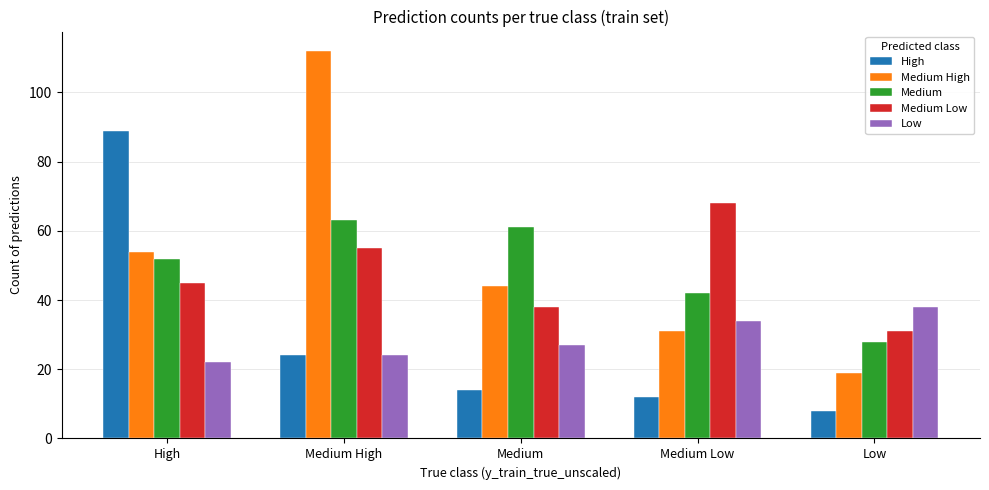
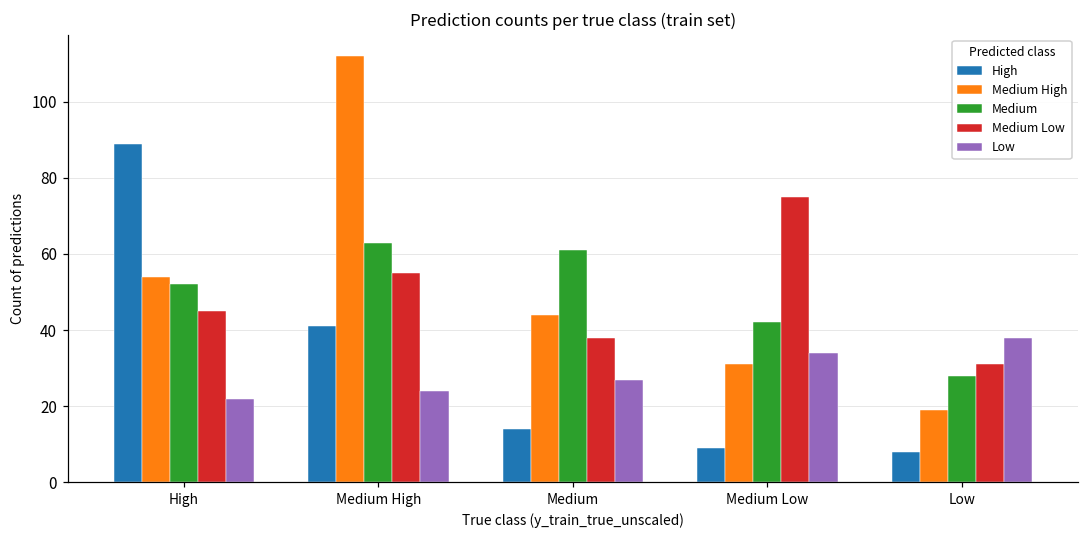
High, Medium High: 24 -> 41
High, Medium Low: 12 -> 9
Medium Low, Medium Low: 68 -> 75
